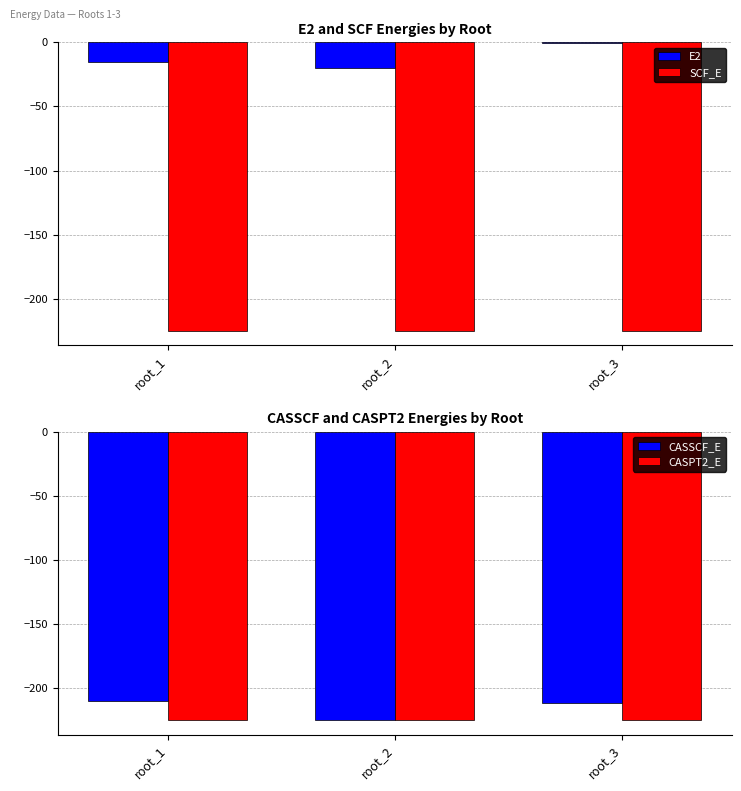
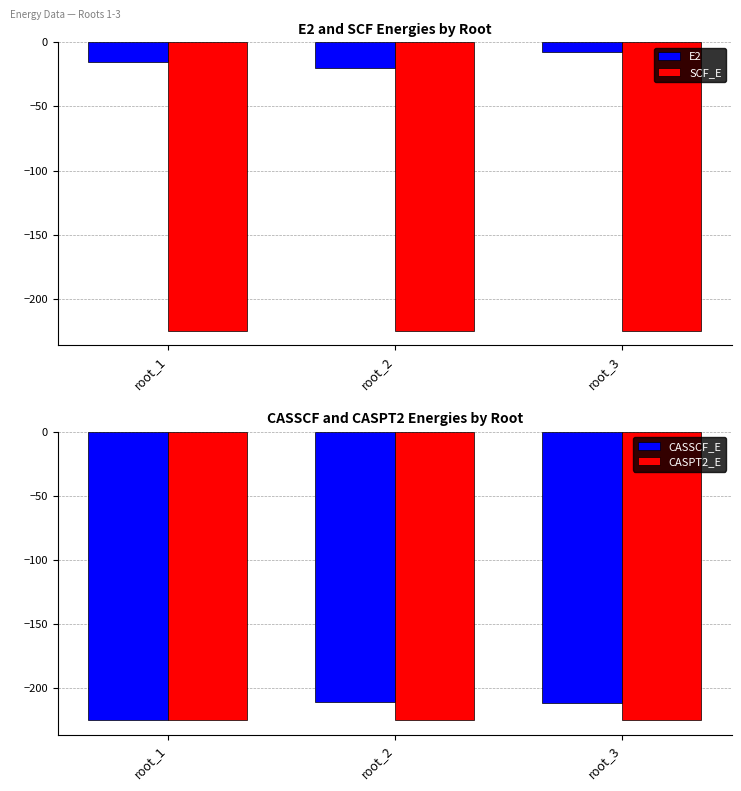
E2 and SCF Energies by Root, E2, root_3: -1 -> -8
CASSCF and CASPT2 Energies by Root, CASSCF_E, root_1: -210 -> -225
CASSCF and CASPT2 Energies by Root, CASSCF_E, root_2: -225 -> -211
